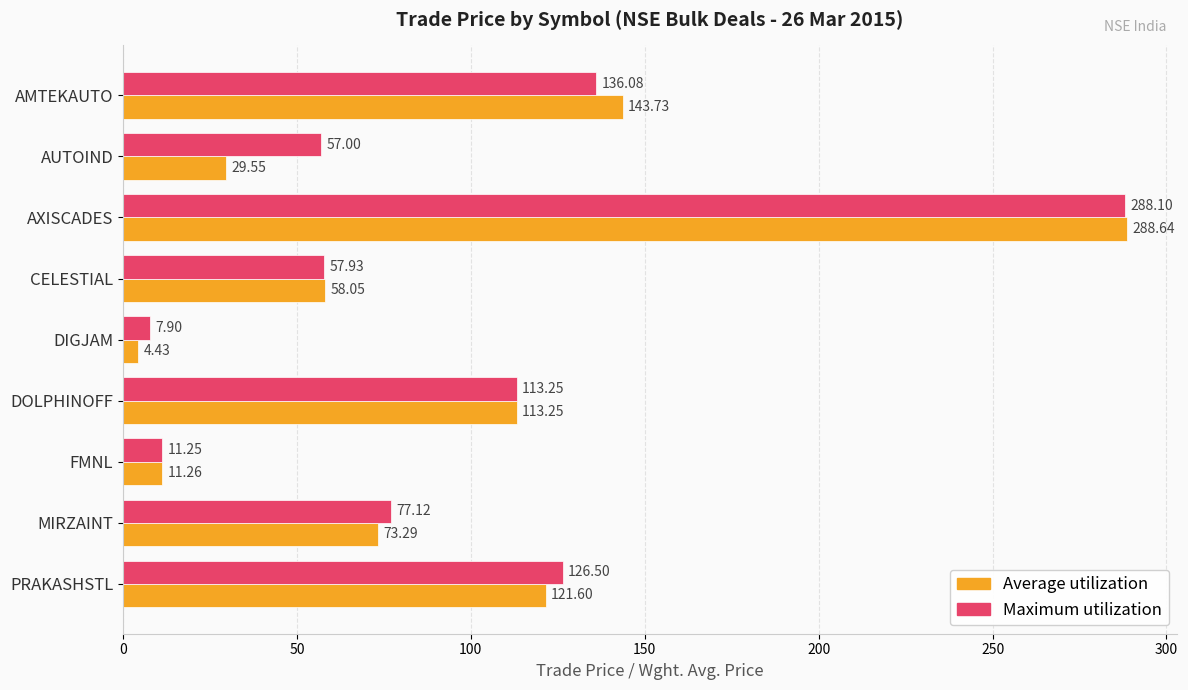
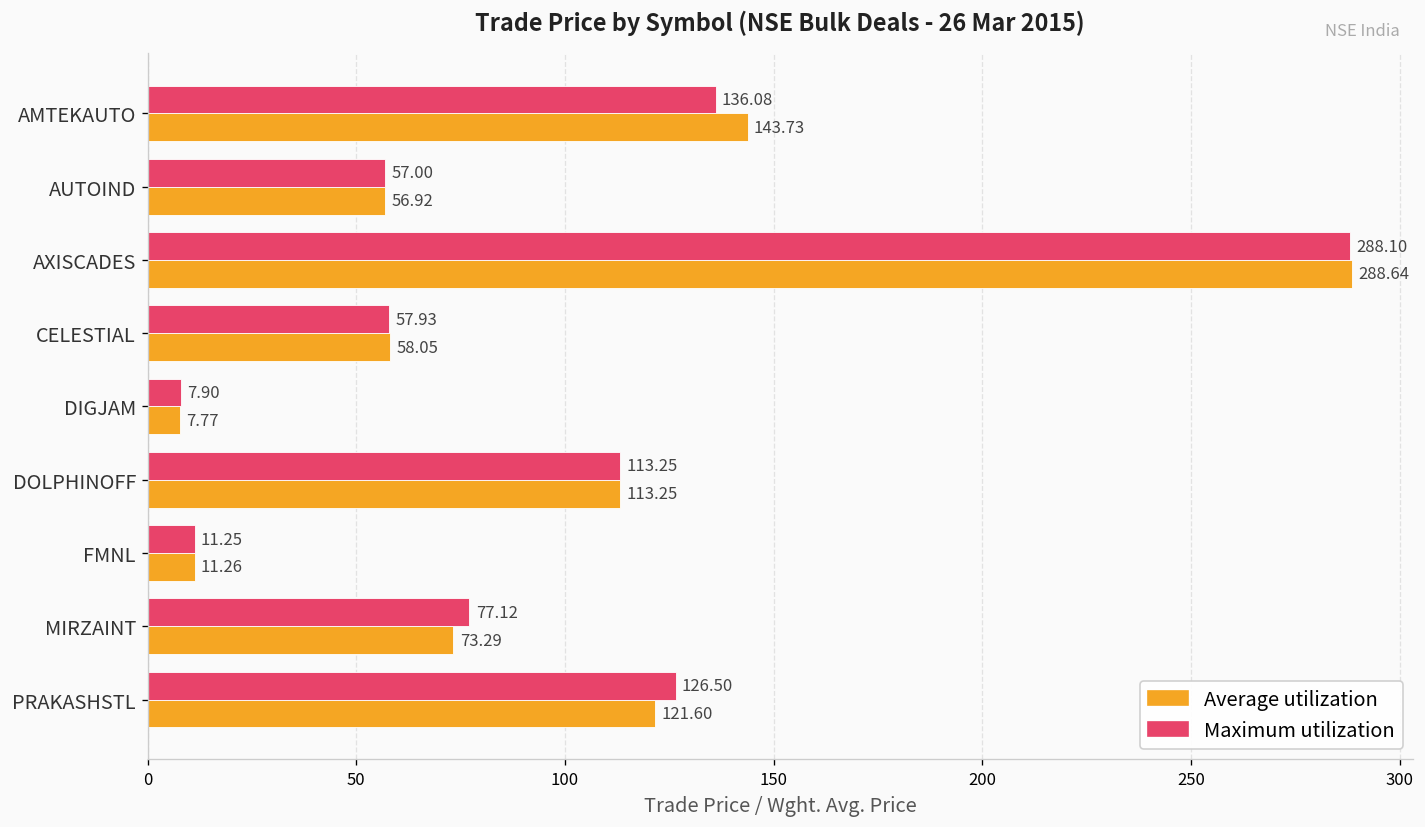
Average utilization, AUTOIND: 29.55 -> 56.92
Average utilization, DIGJAM: 4.43 -> 7.77
